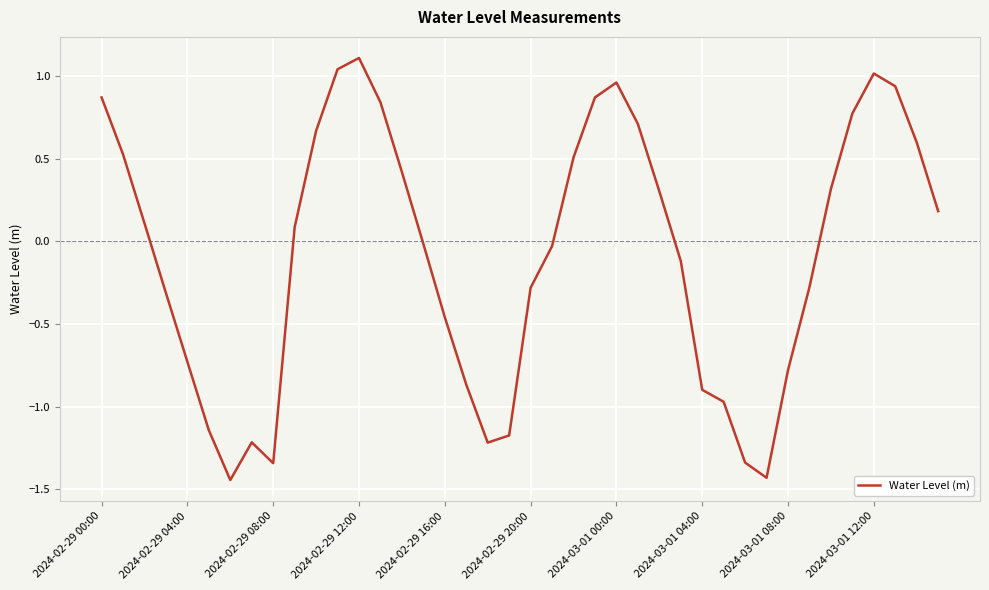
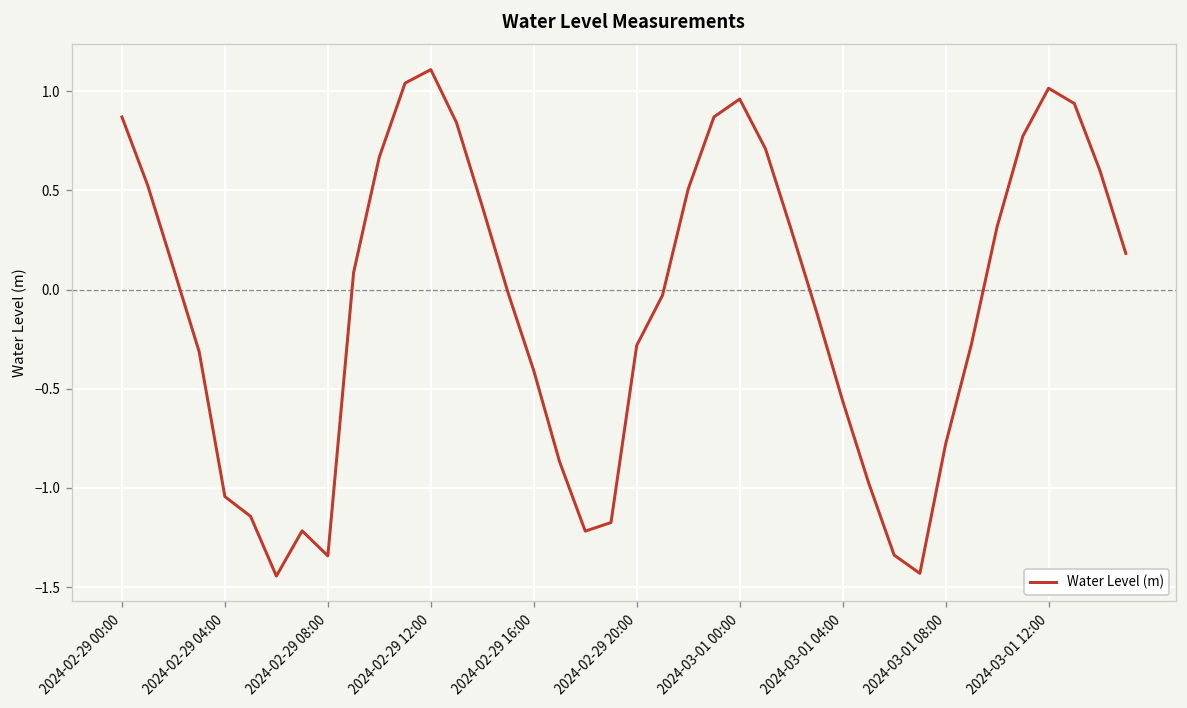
2024-02-29 04:00: -0.73 -> -1.04
2024-02-29 16:00: -0.46 -> -0.41
2024-03-01 04:00: -0.90 -> -0.56
